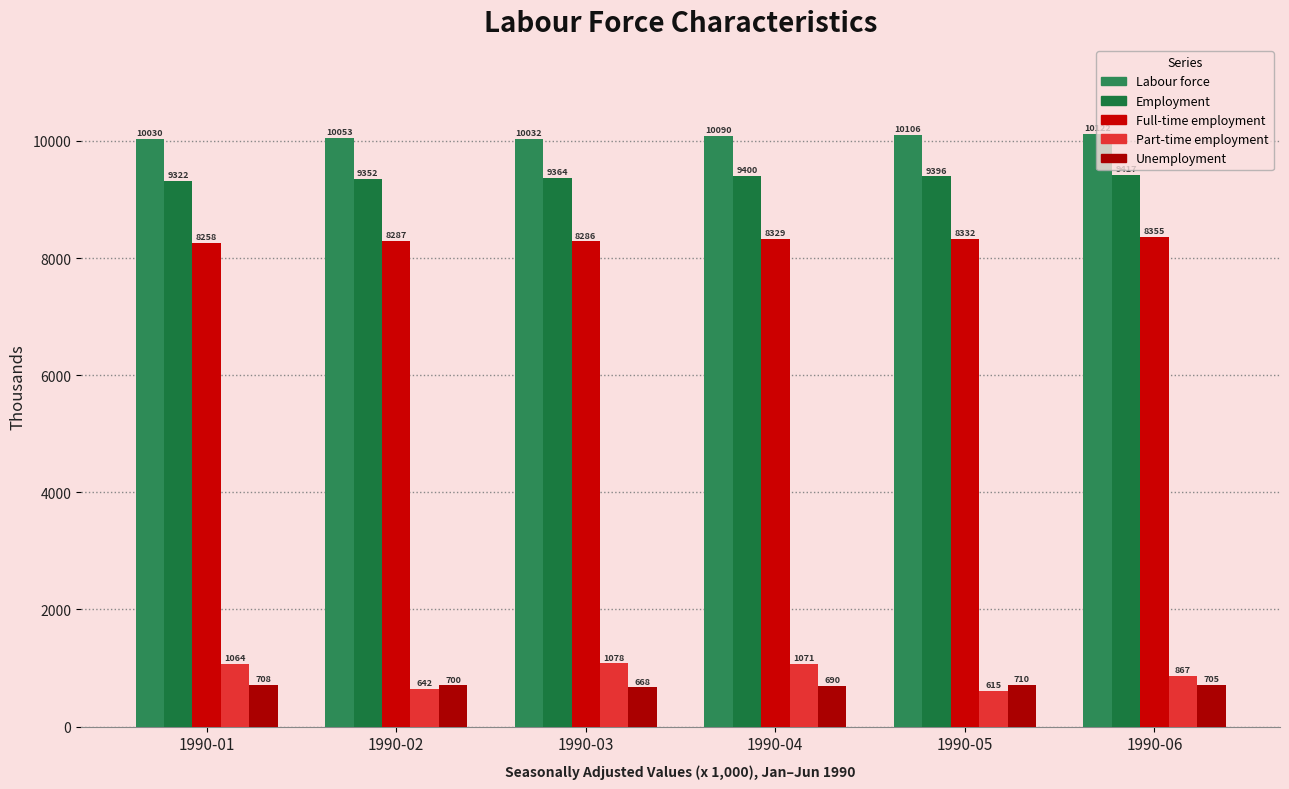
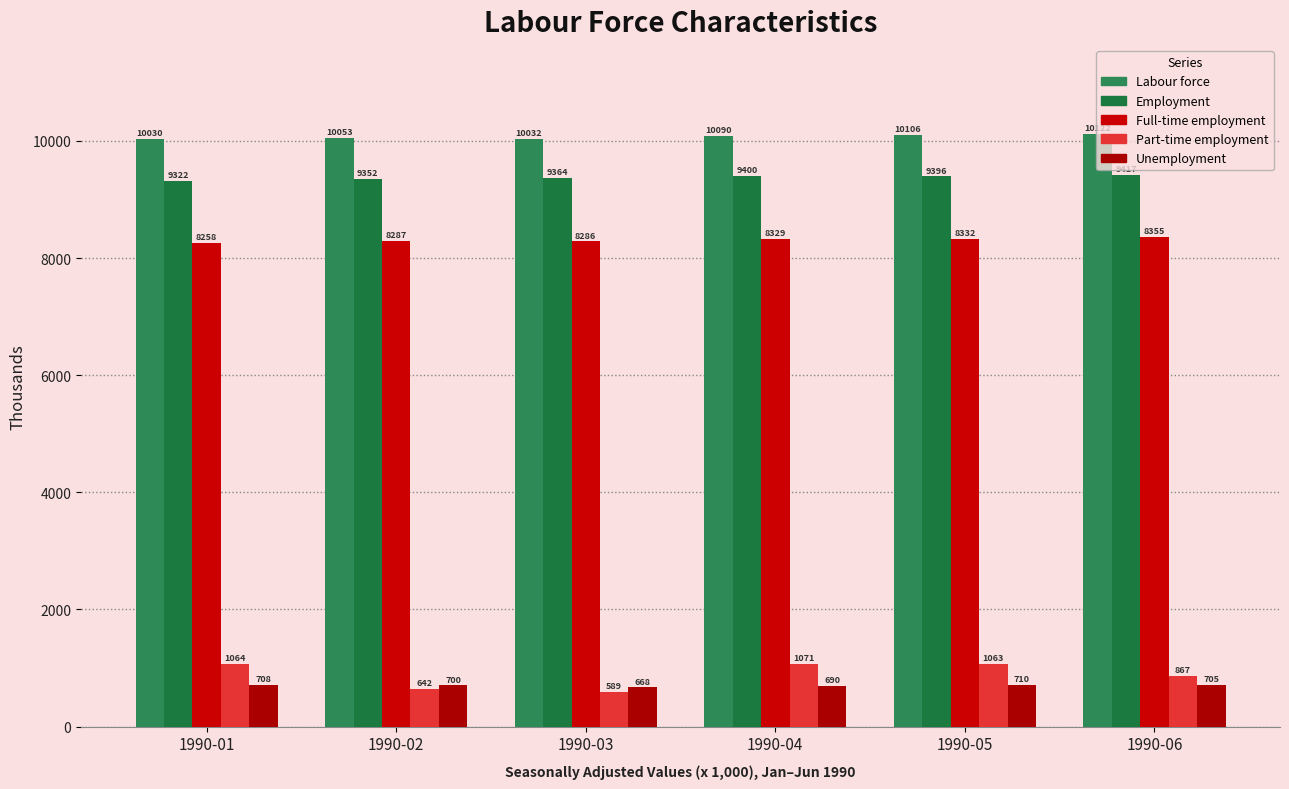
Part-time employment, 1990-03: 1078 -> 589
Part-time employment, 1990-05: 615 -> 1063
